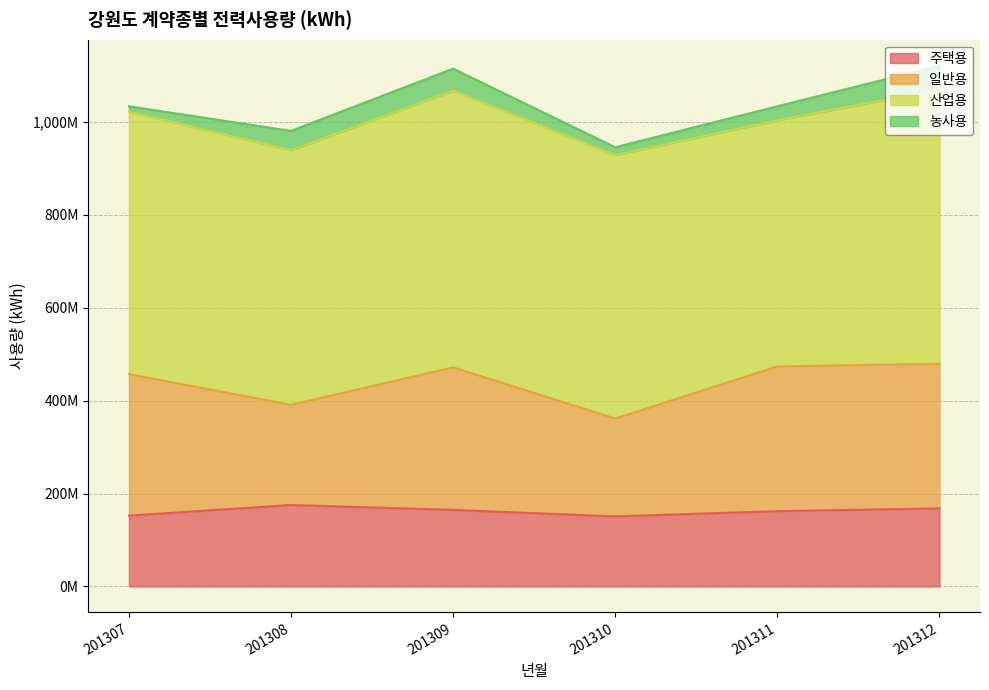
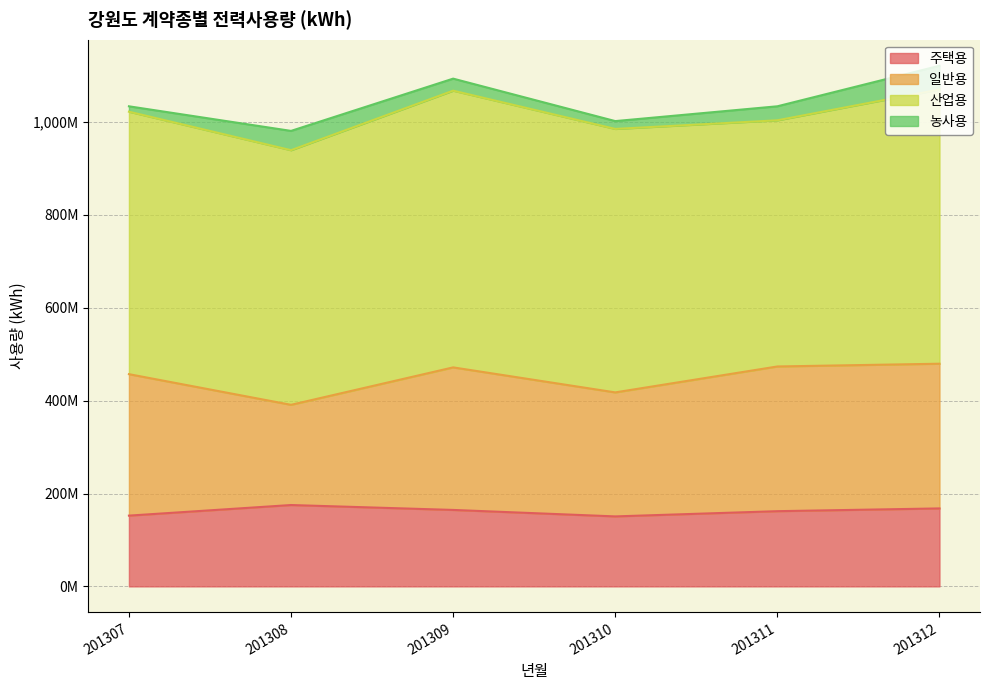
농사용, 201309: 50,000,000 -> 30,000,000
일반용, 201310: 210,000,000 -> 270,000,000
